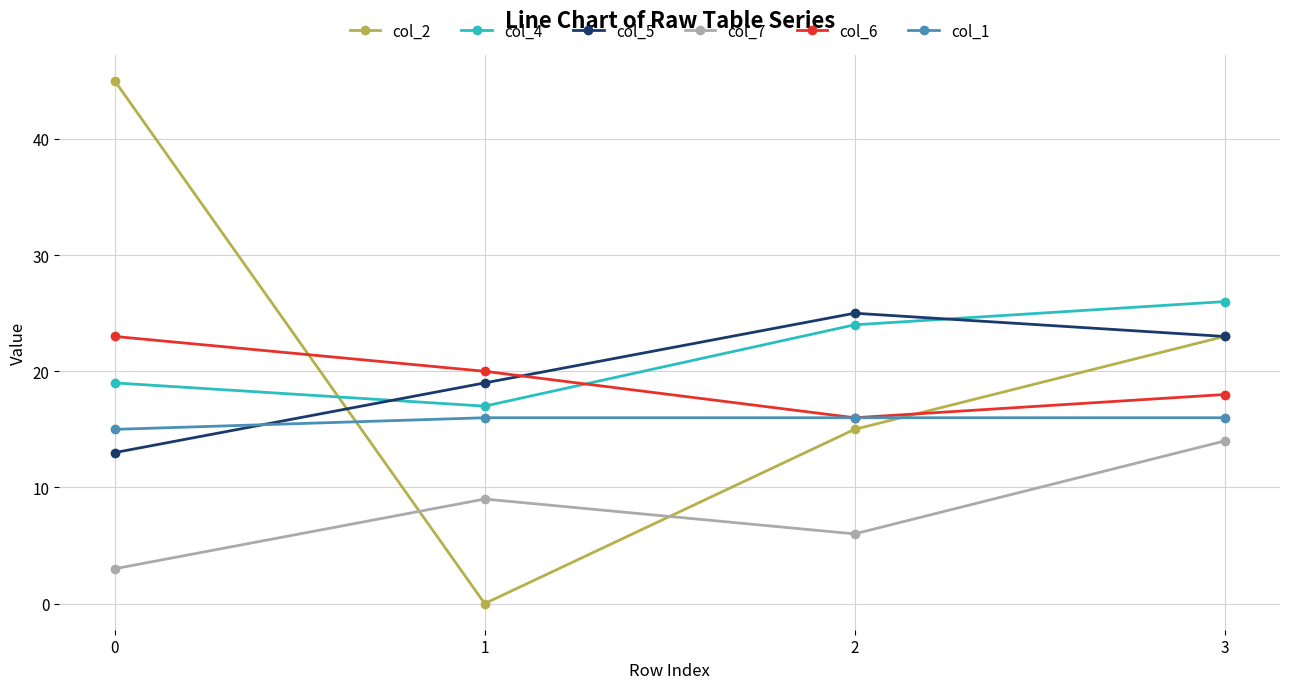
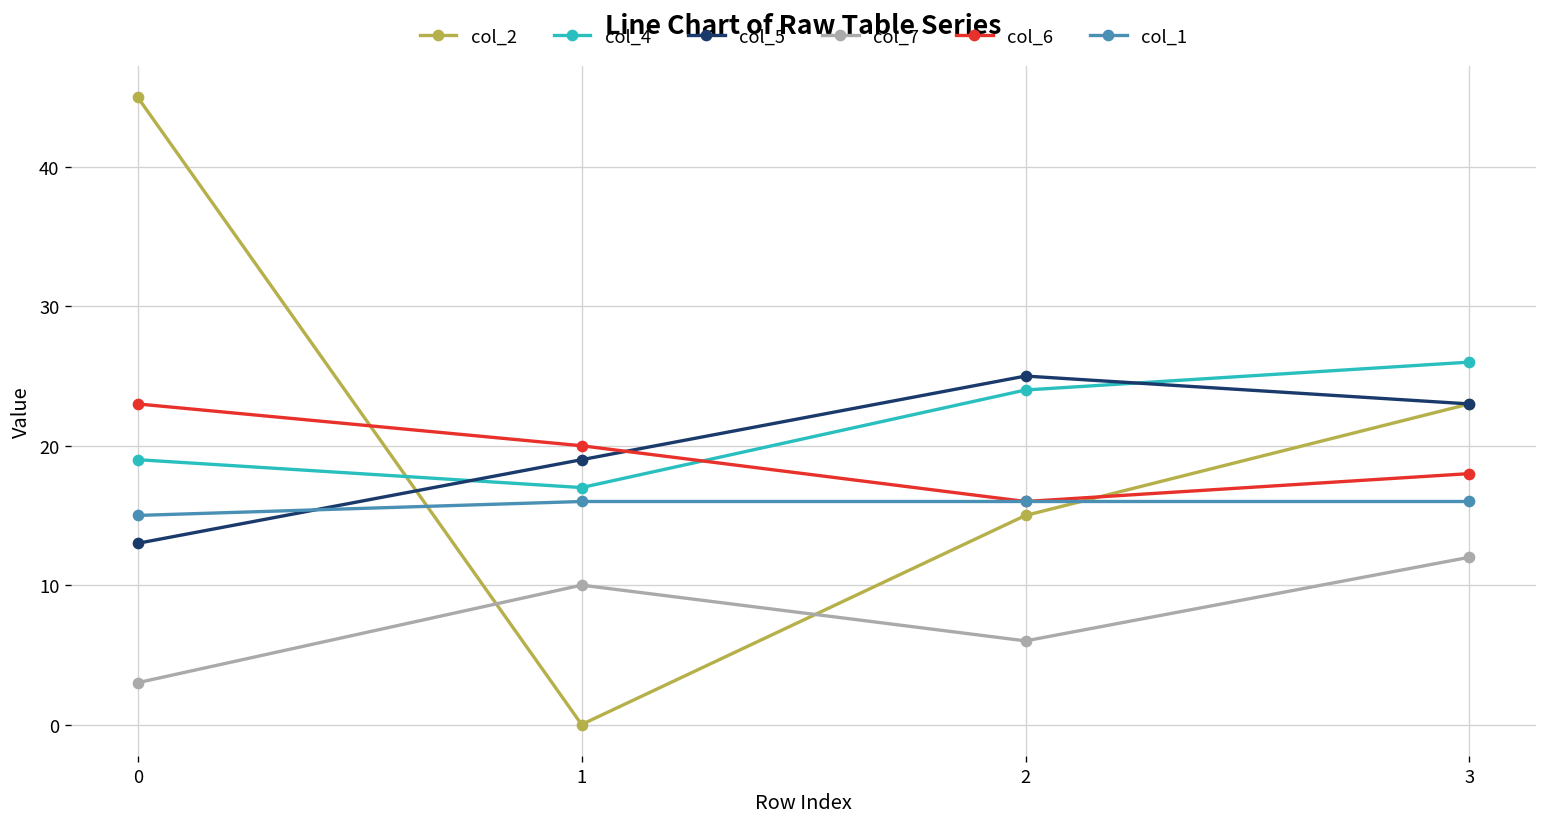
col_7, 1: 9 -> 10
col_7, 3: 14 -> 12
